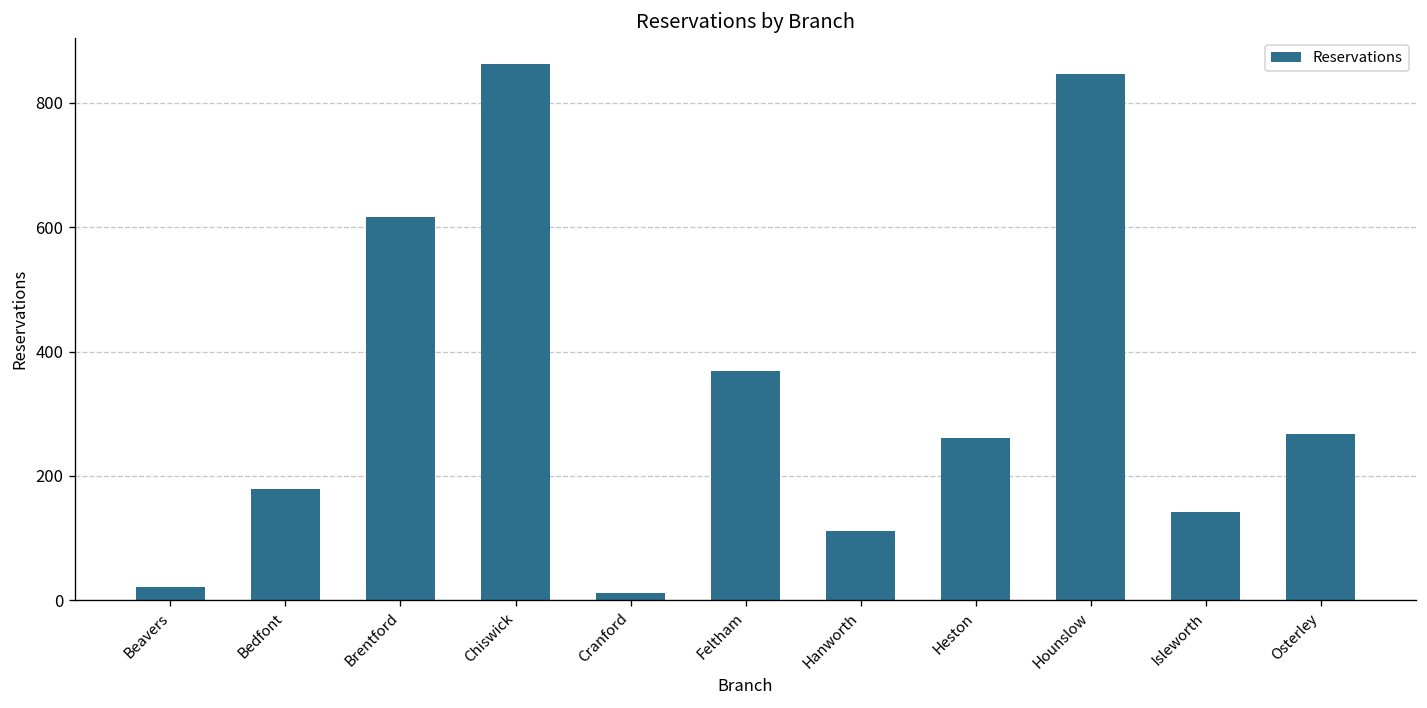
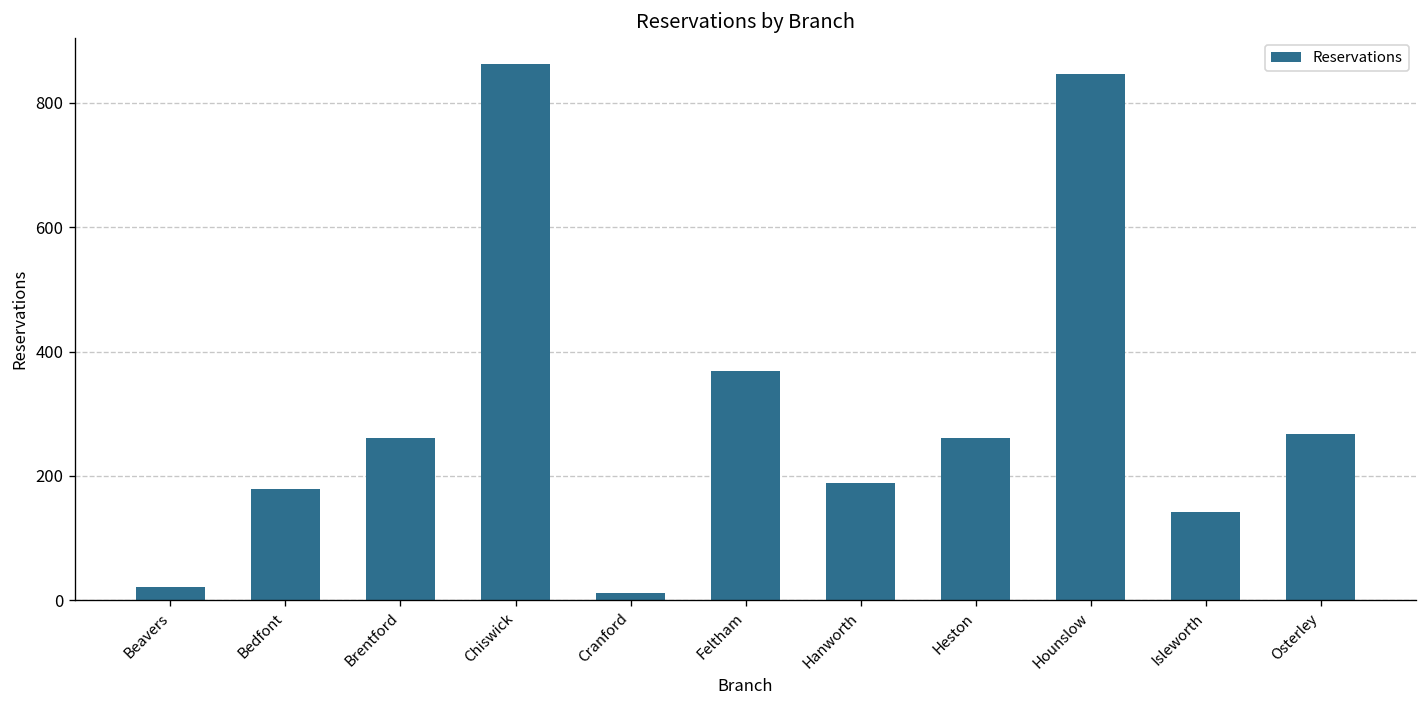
Brentford: 620 -> 260
Hanworth: 110 -> 190
